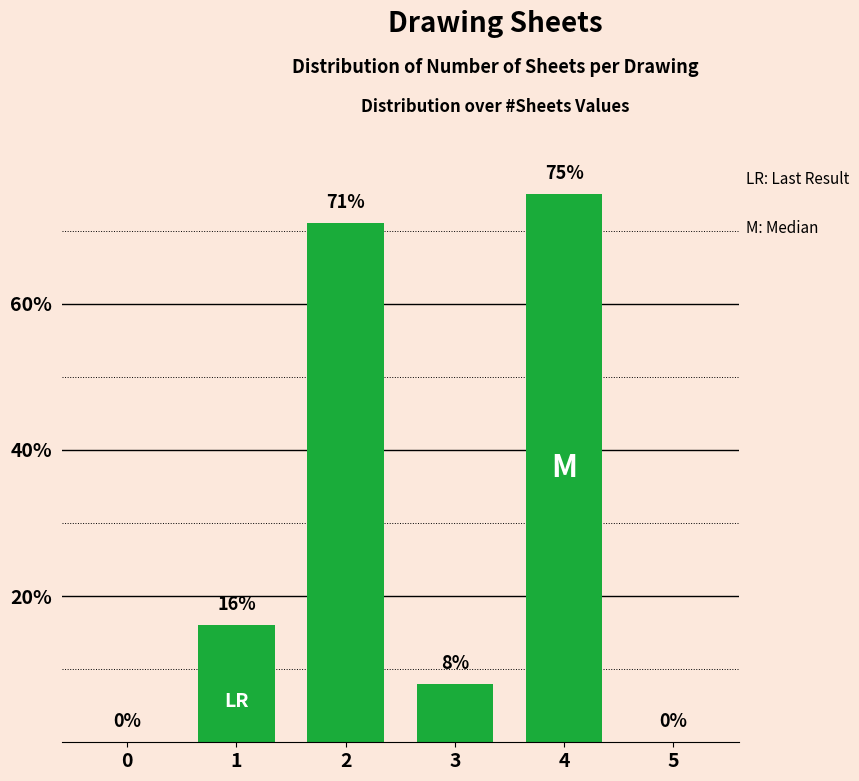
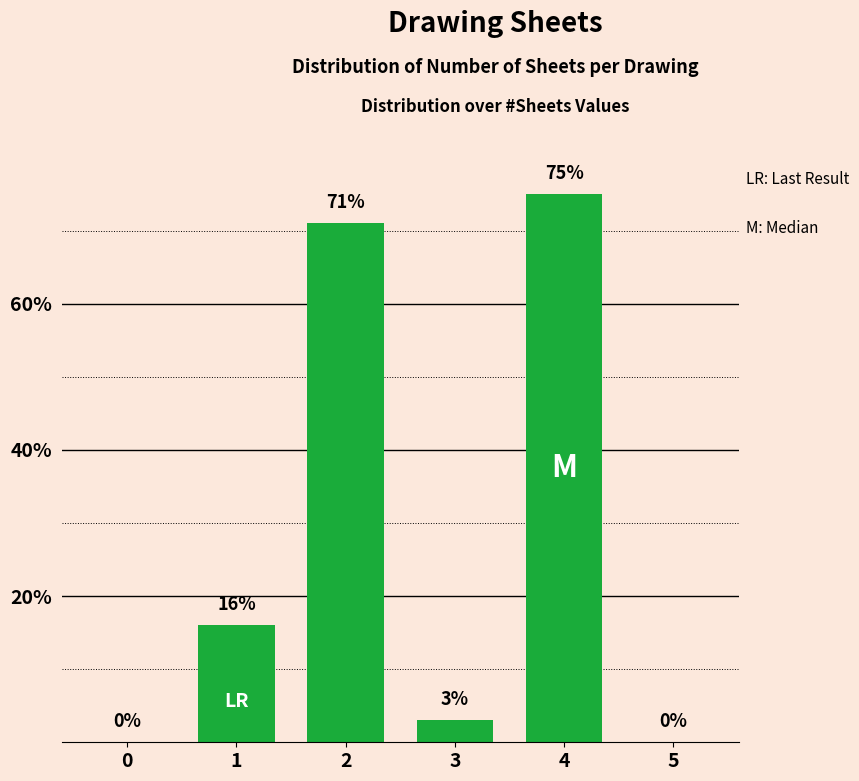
3: 8% -> 3%
